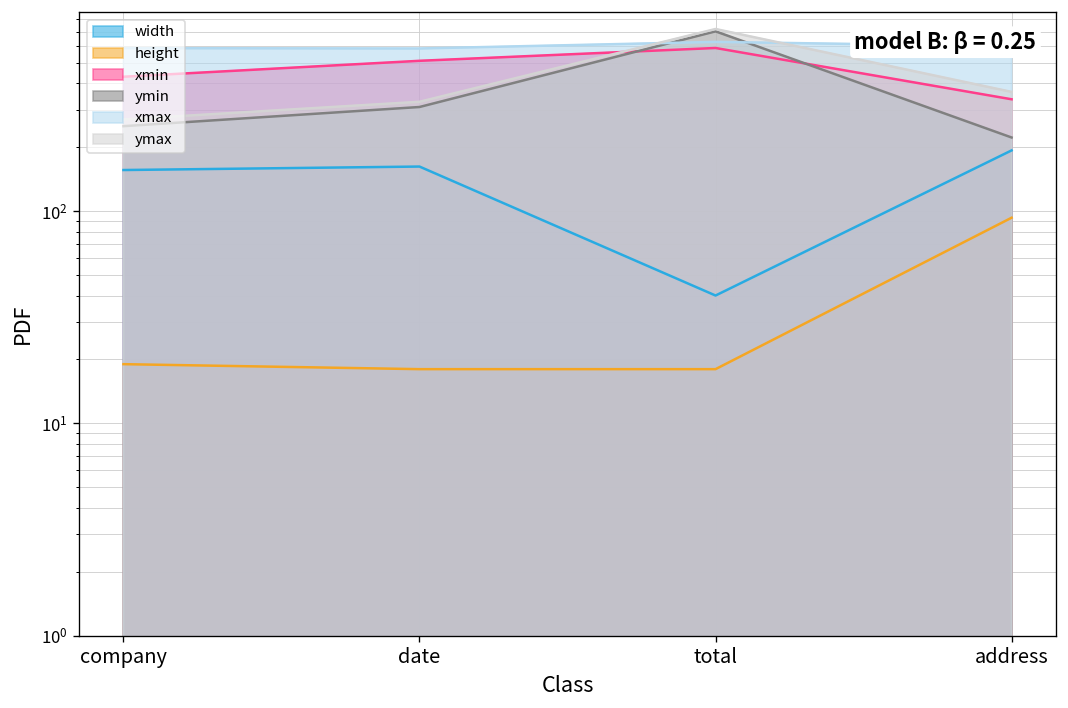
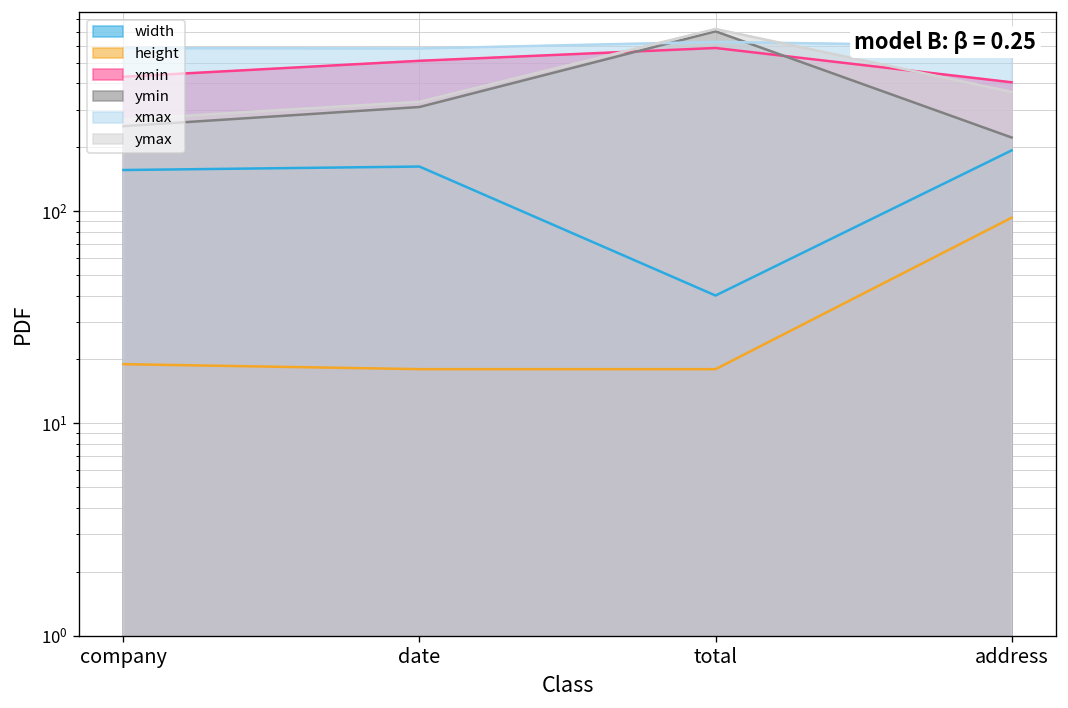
xmin, address: 340 -> 400
